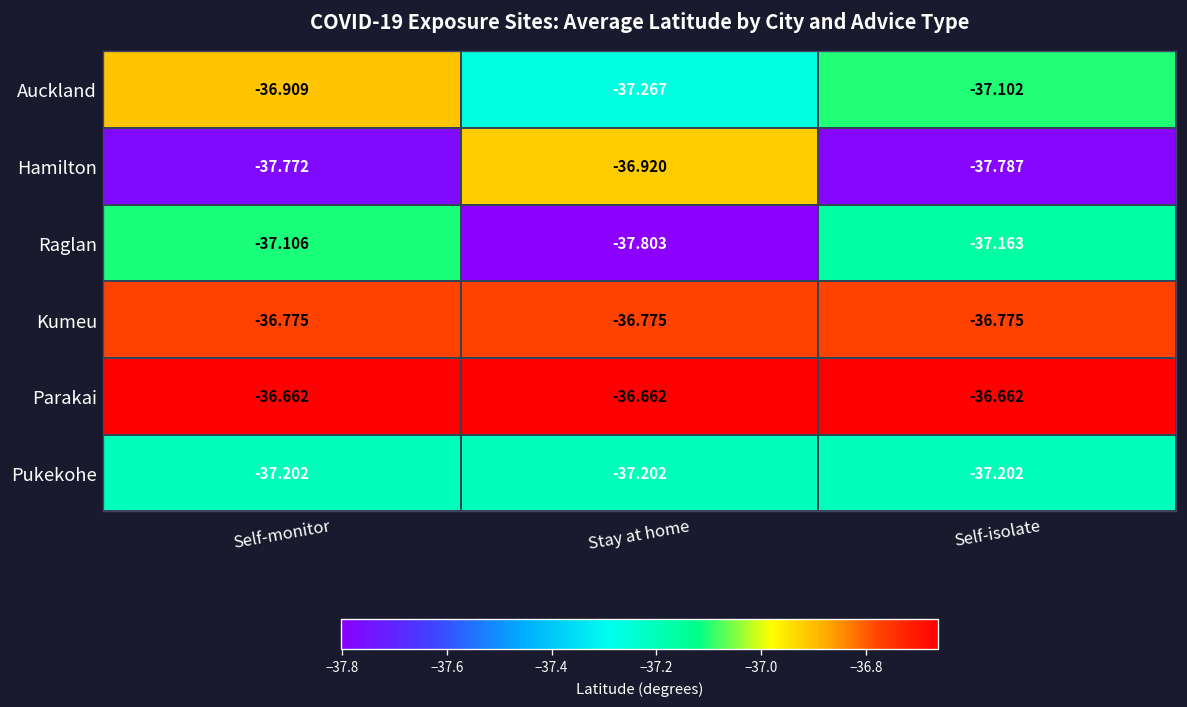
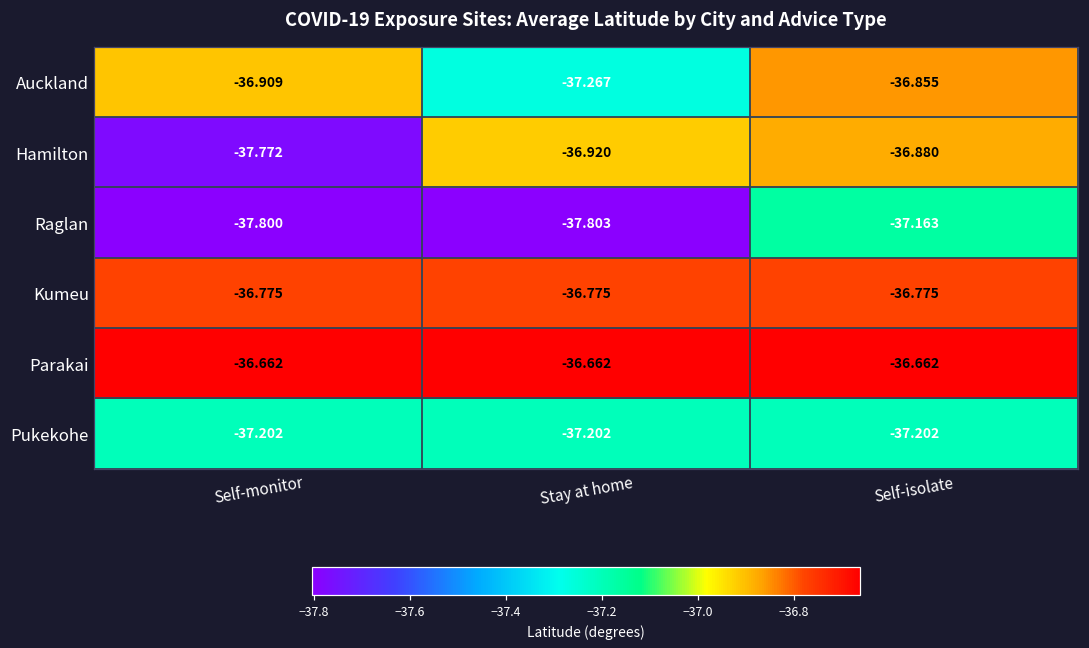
Auckland, Self-isolate: -37.102 -> -36.855
Hamilton, Self-isolate: -37.787 -> -36.880
Raglan, Self-monitor: -37.106 -> -37.800
